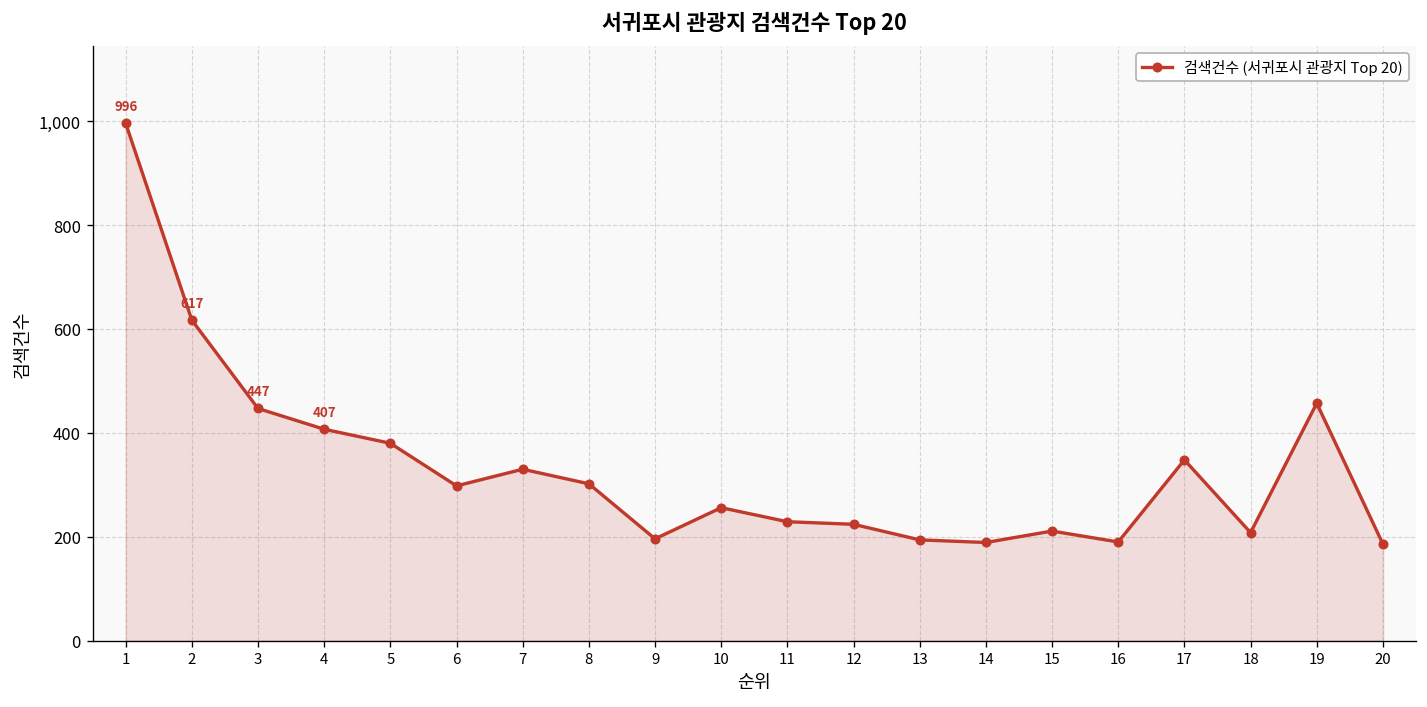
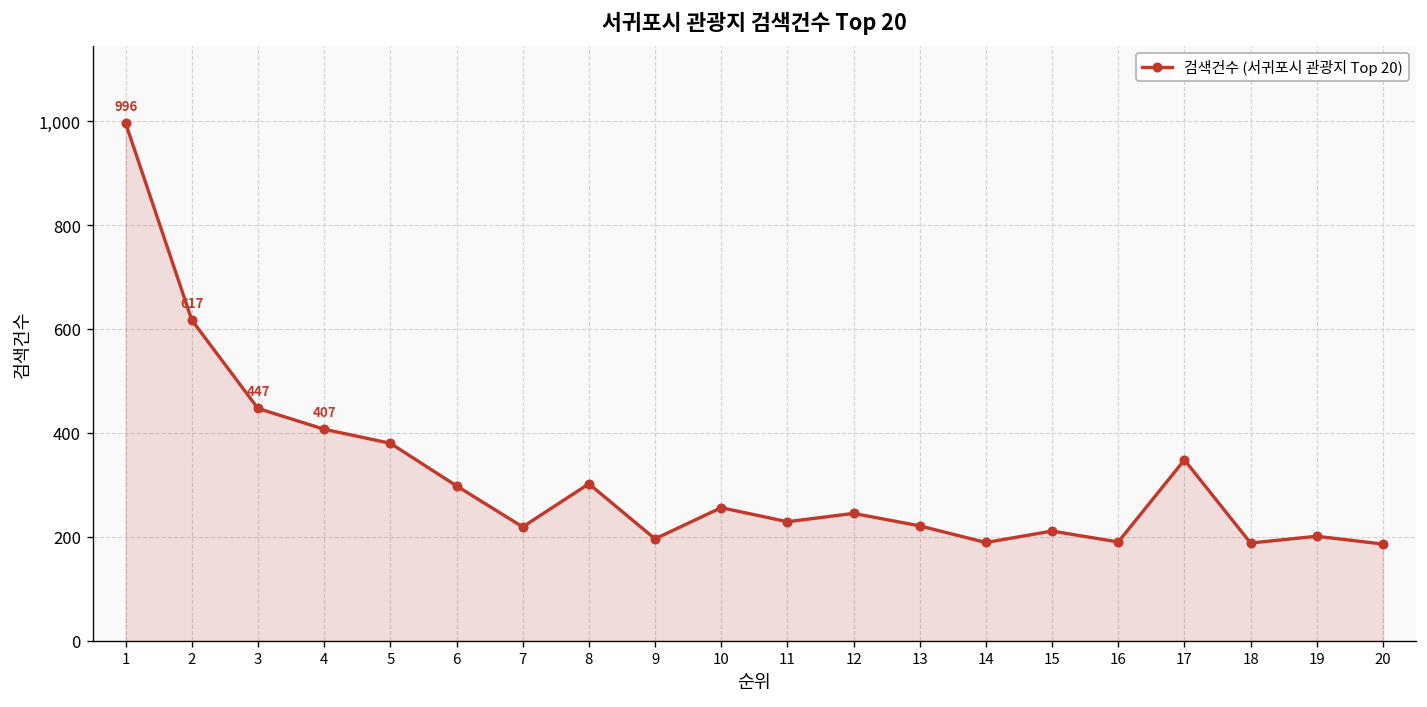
7: 330 -> 220
12: 220 -> 250
13: 190 -> 220
18: 210 -> 190
19: 460 -> 200
